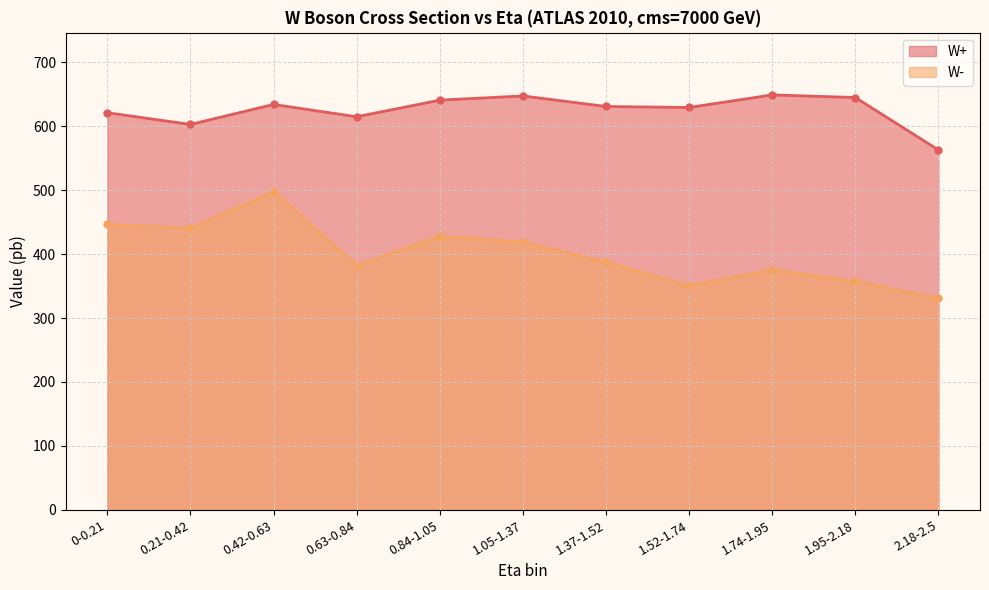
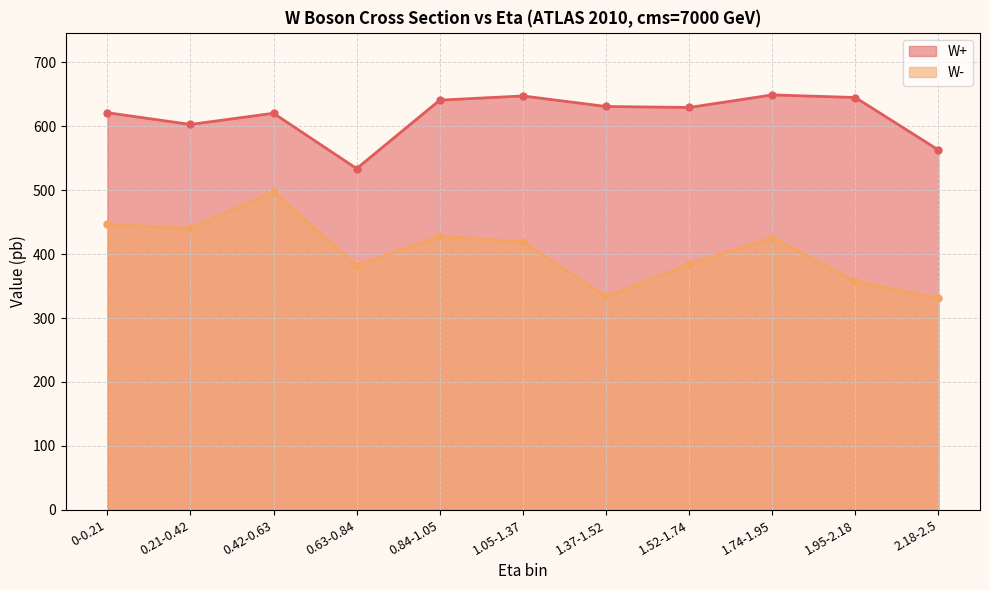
W+, 0.42-0.63: 630 -> 620
W+, 0.63-0.84: 610 -> 530
W-, 1.37-1.52: 390 -> 330
W-, 1.52-1.74: 350 -> 380
W-, 1.74-1.95: 380 -> 430
